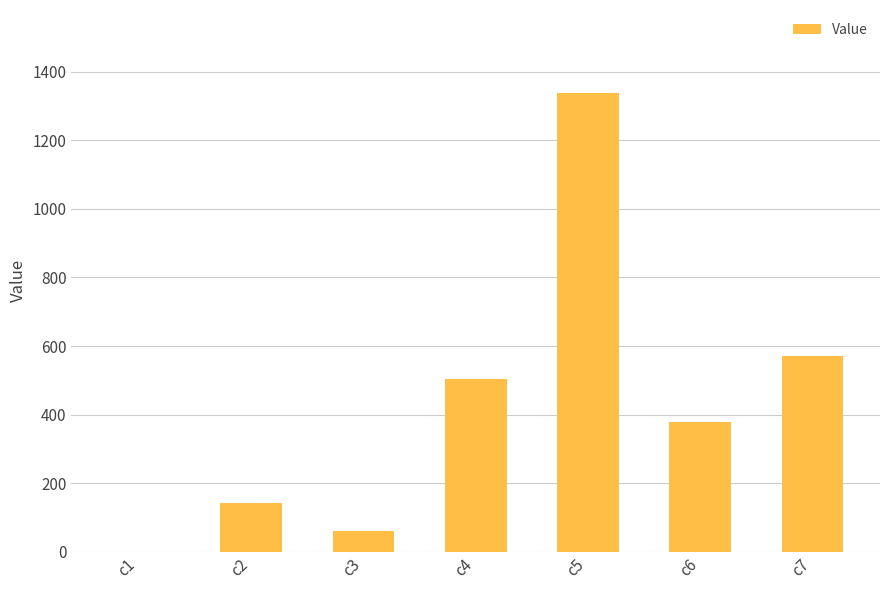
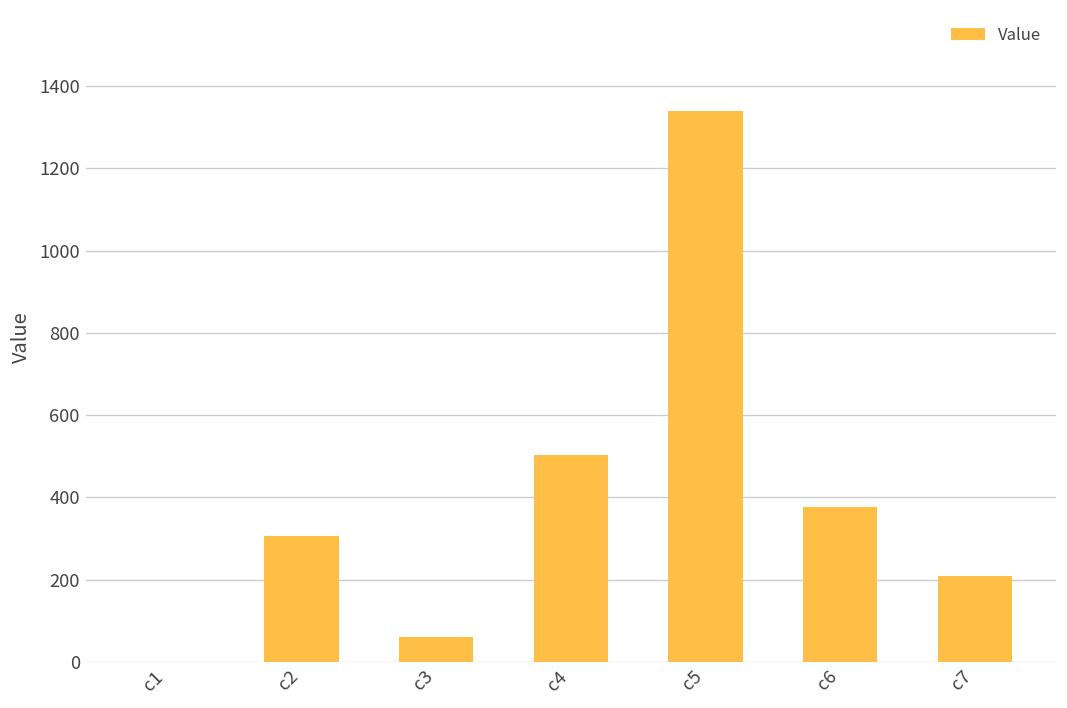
c2: 140 -> 310
c7: 570 -> 210
